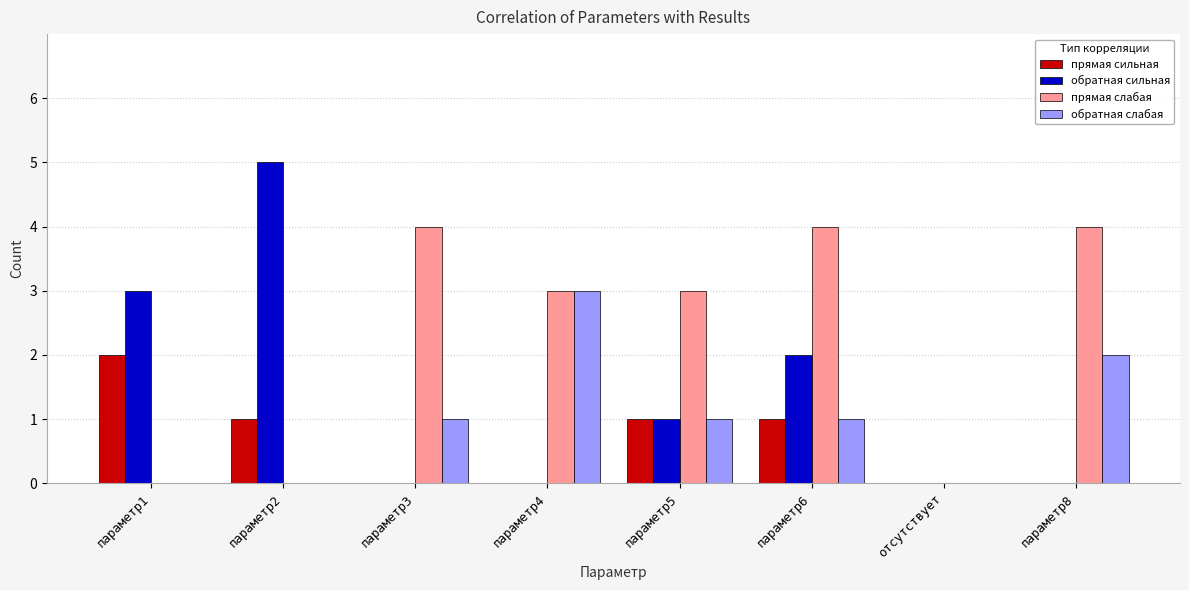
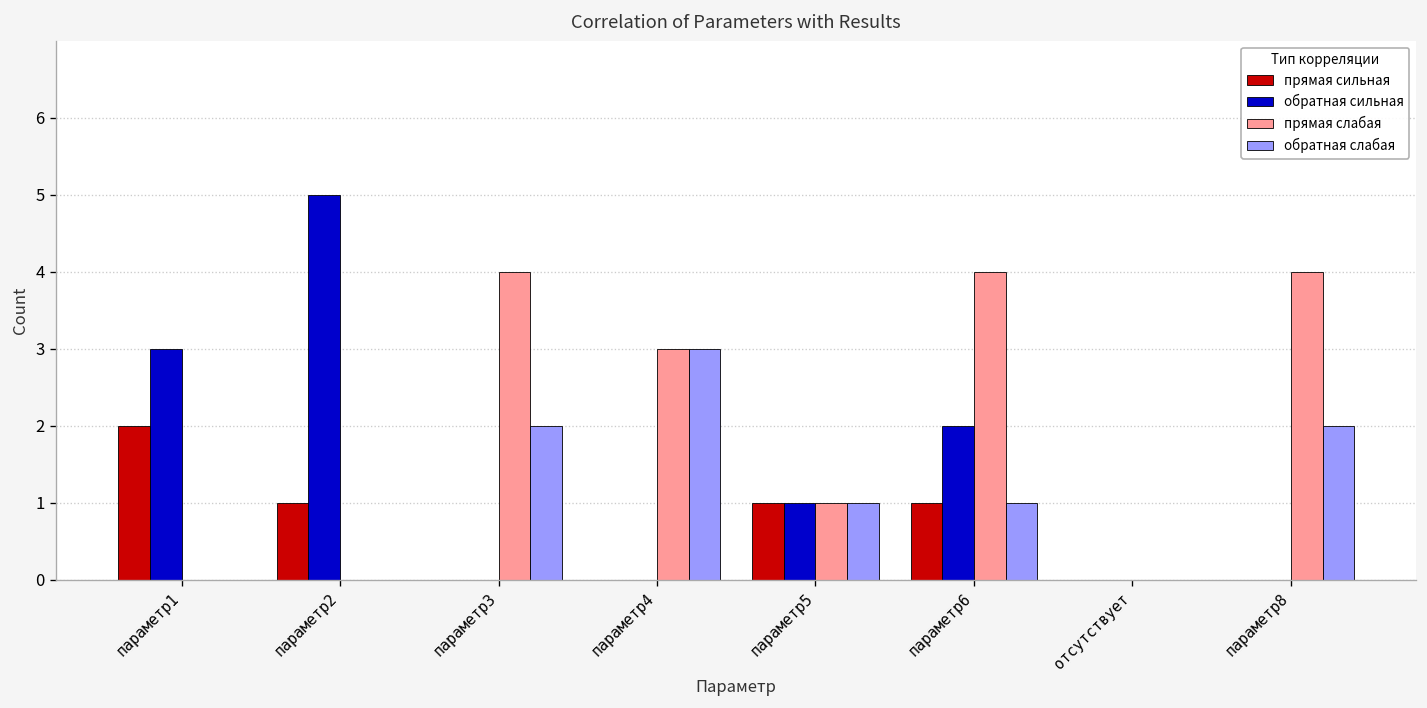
обратная слабая, параметр3: 1 -> 2
прямая слабая, параметр5: 3 -> 1
